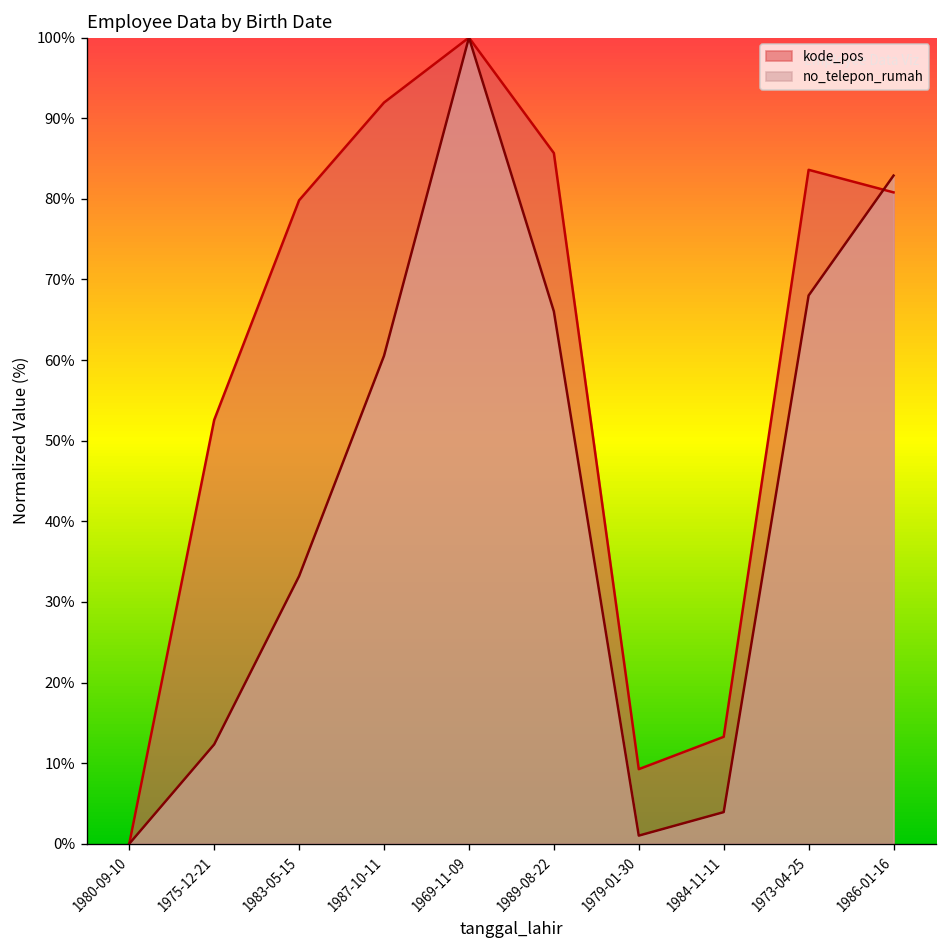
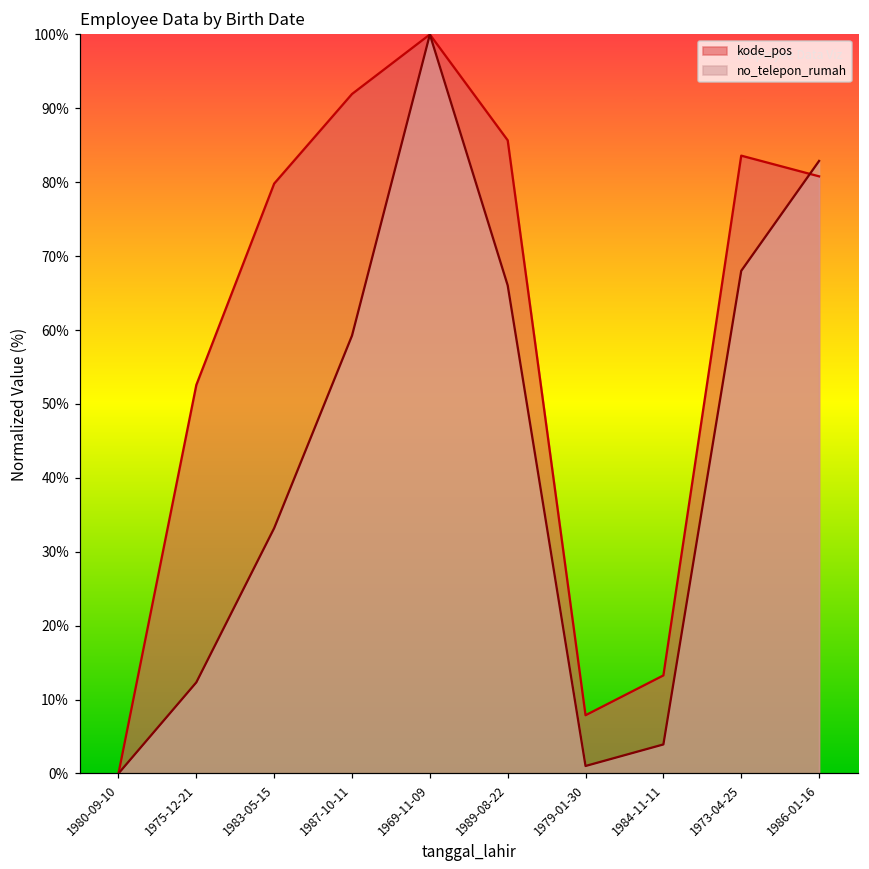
no_telepon_rumah, 1987-10-11: 61% -> 59%
kode_pos, 1979-01-30: 9% -> 8%
